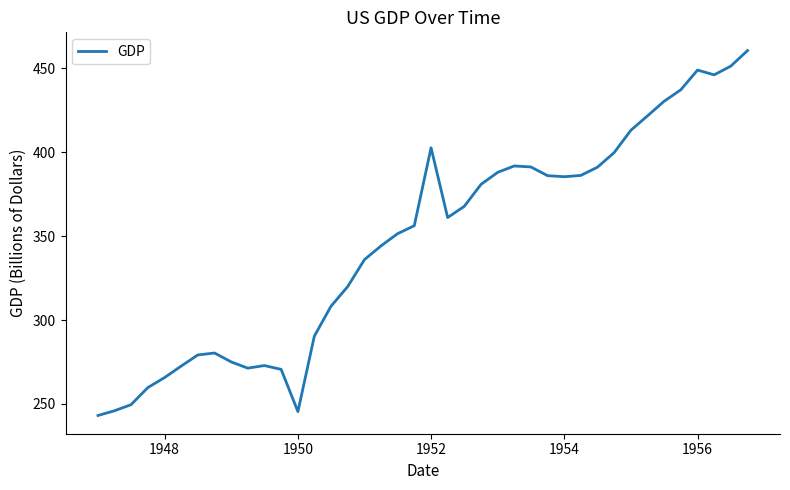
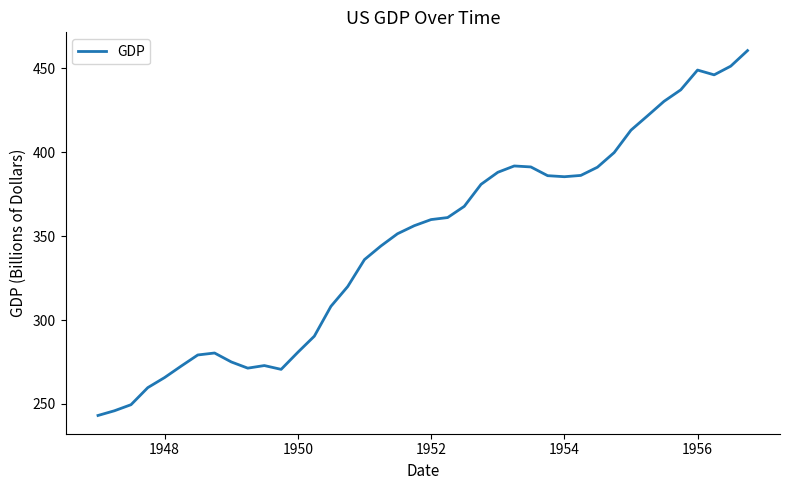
1950: 245 -> 281
1952: 403 -> 360
